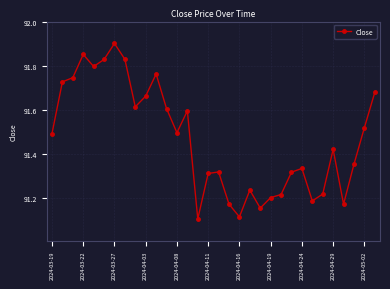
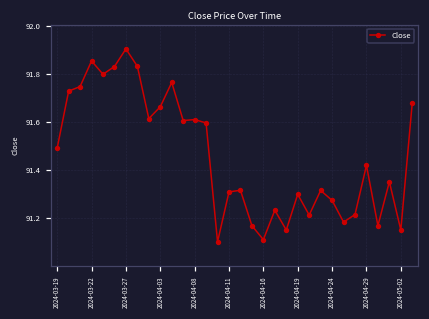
2024-04-08: 91.50 -> 91.61
2024-04-19: 91.2 -> 91.3
2024-04-24: 91.33 -> 91.28
2024-05-02: 91.52 -> 91.15
